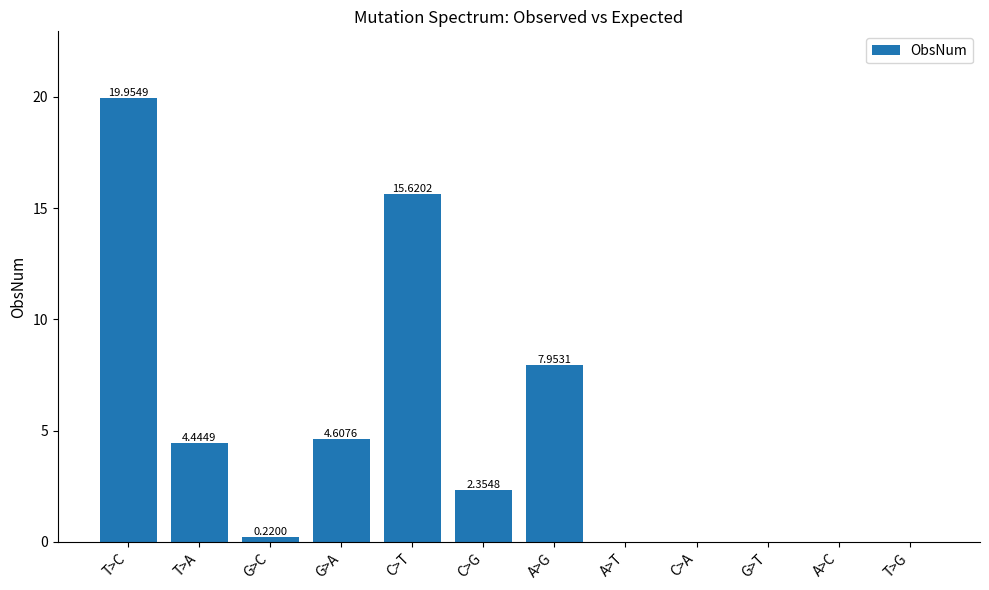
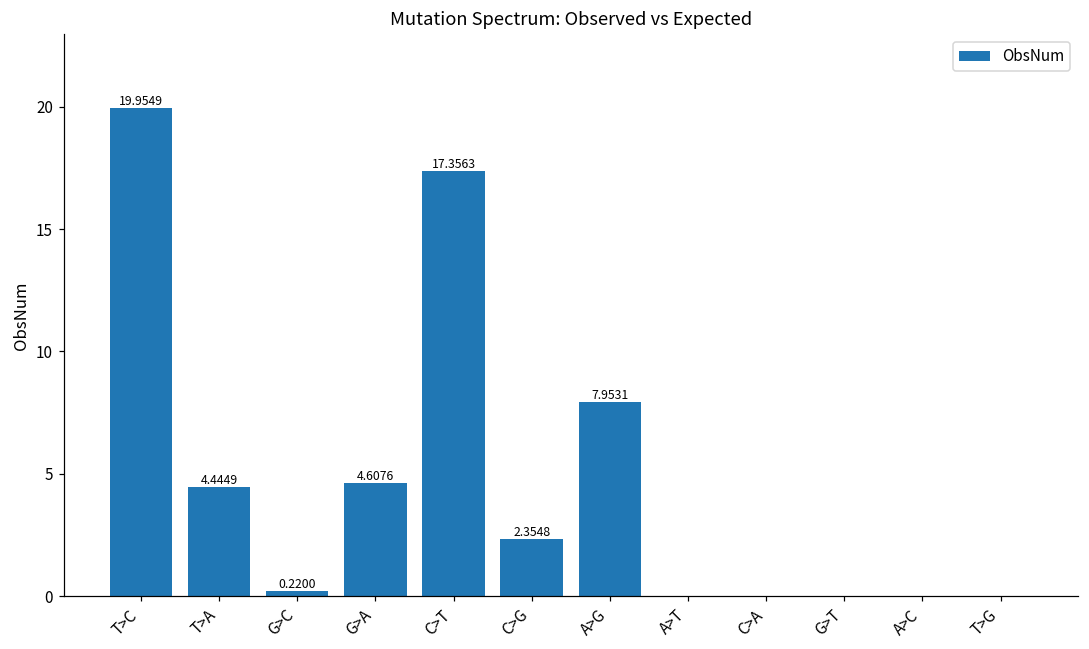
C>T: 15.6202 -> 17.3563
